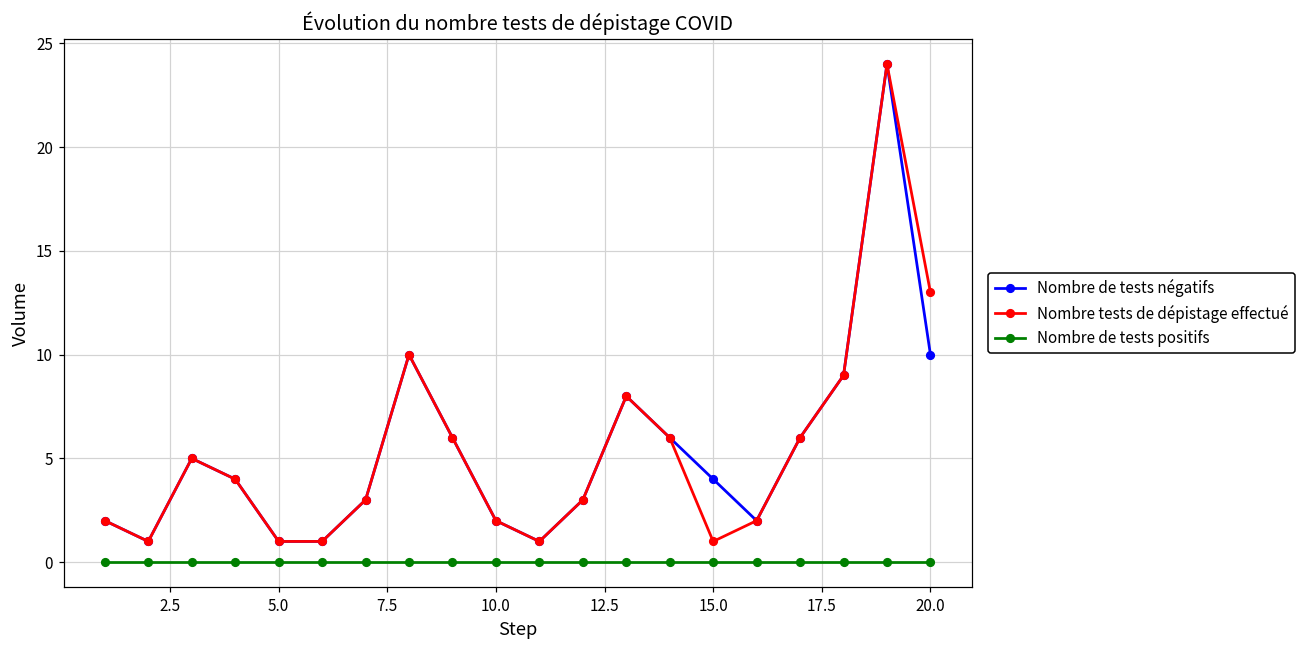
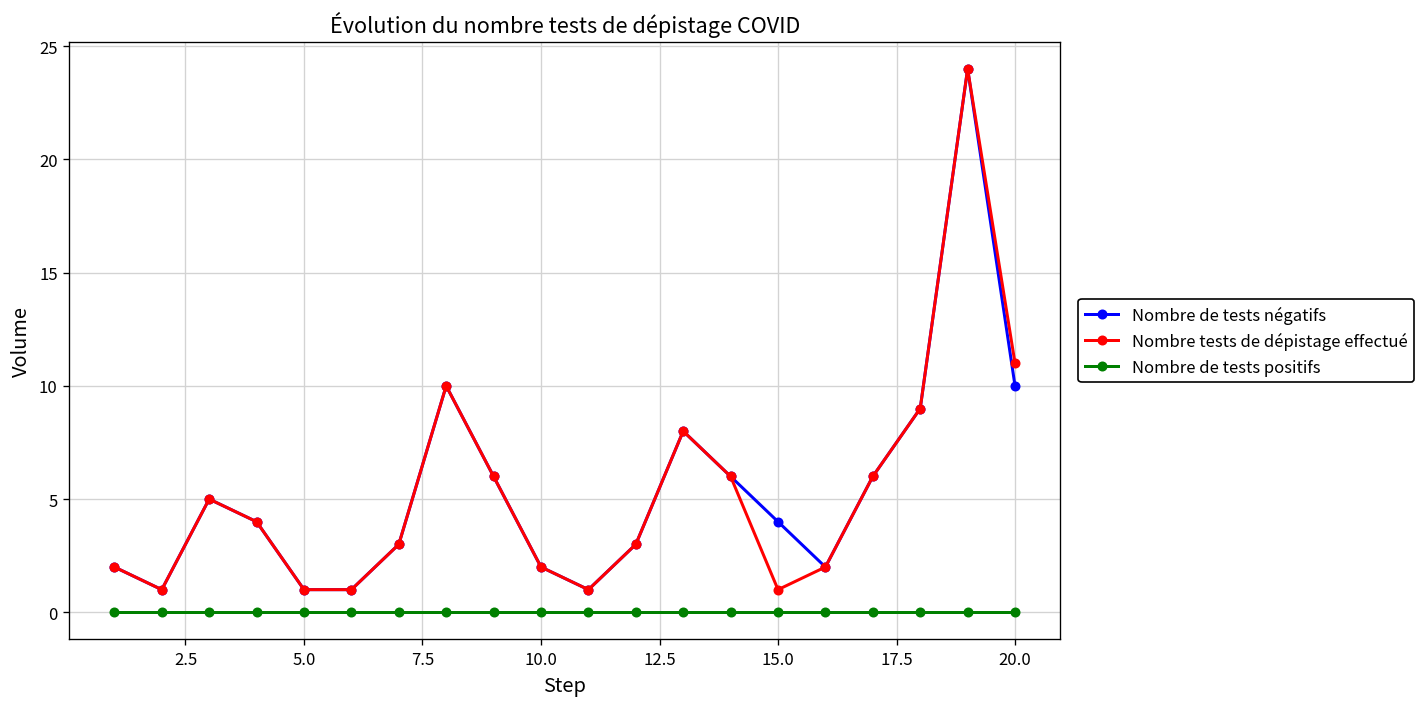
Nombre tests de dépistage effectué, 20.0: 13 -> 11
